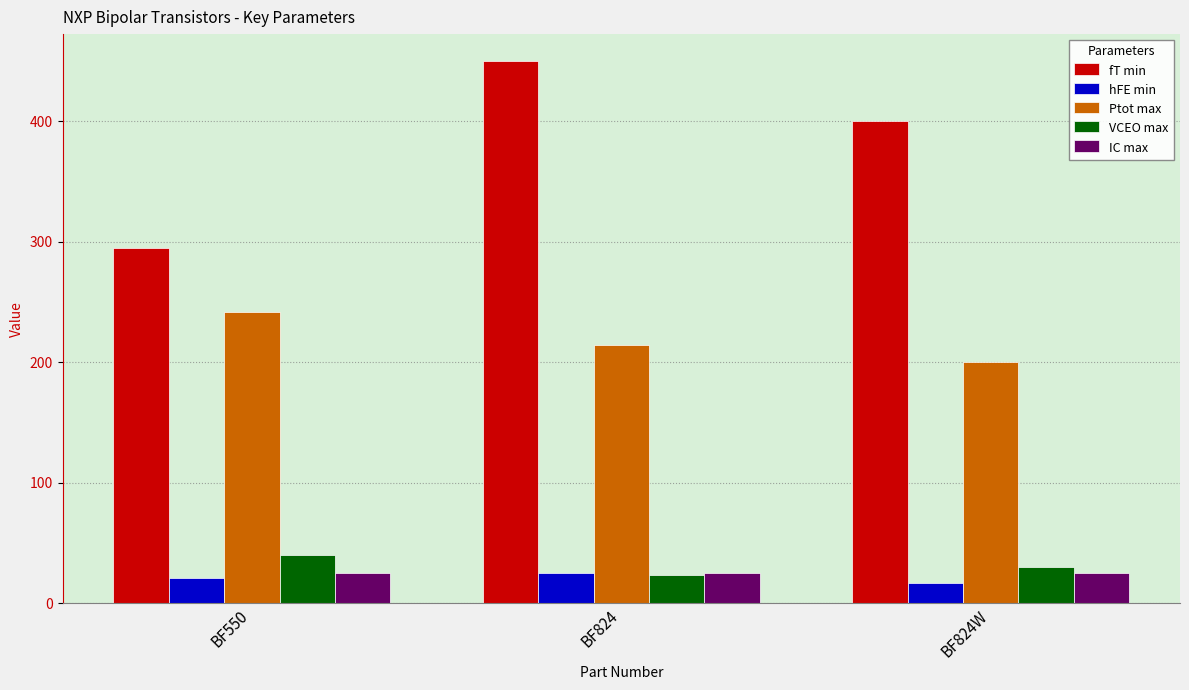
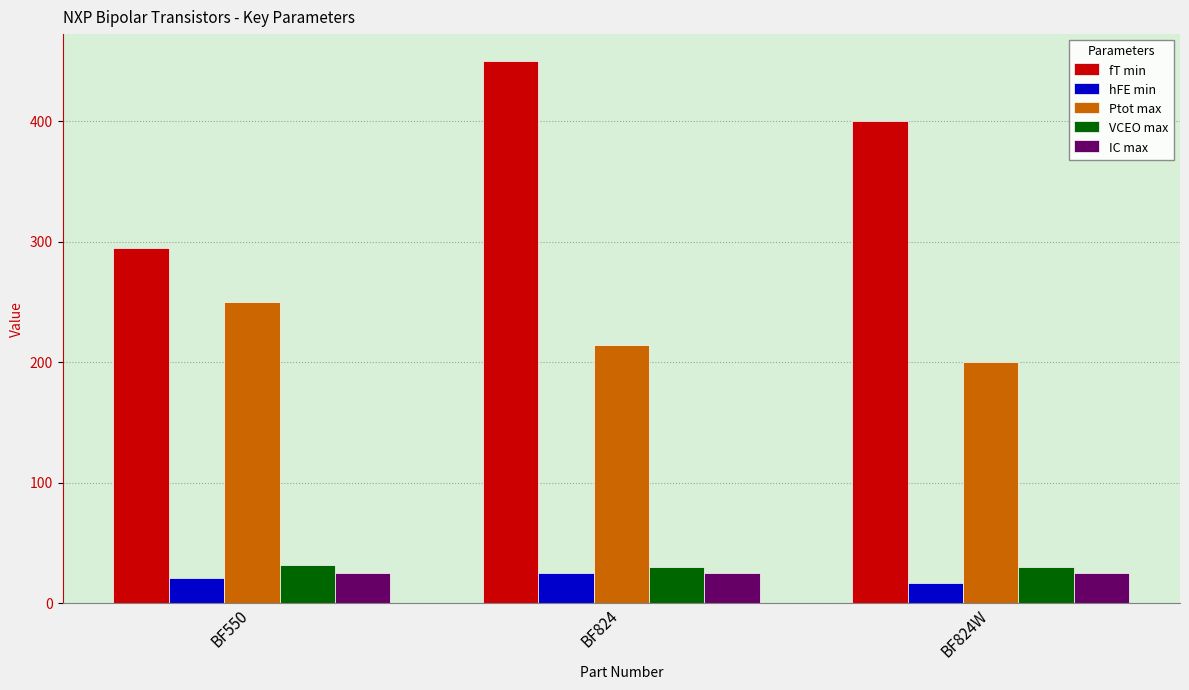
Ptot max, BF550: 242 -> 250
VCEO max, BF550: 40 -> 32
VCEO max, BF824: 23 -> 30
